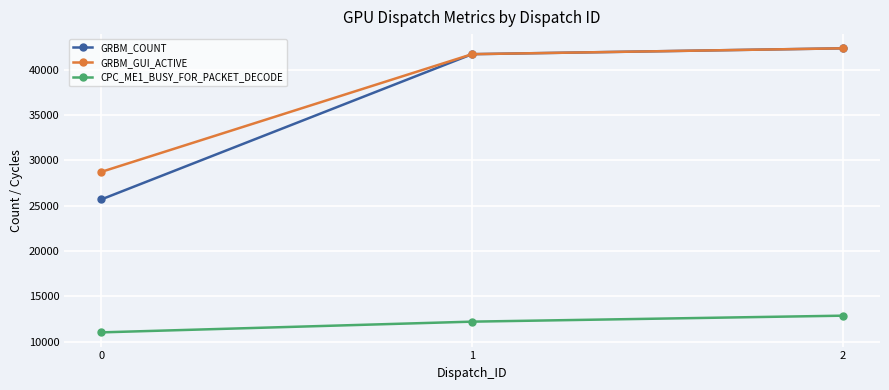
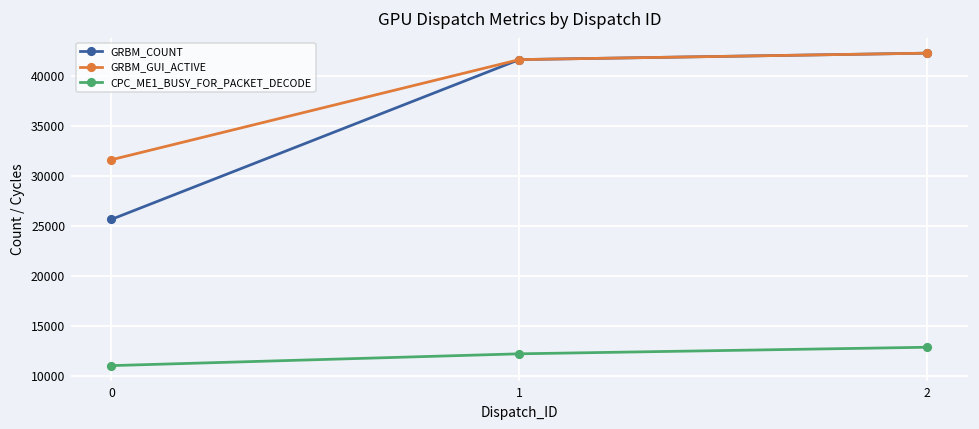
GRBM_GUI_ACTIVE, 0: 29000 -> 32000
